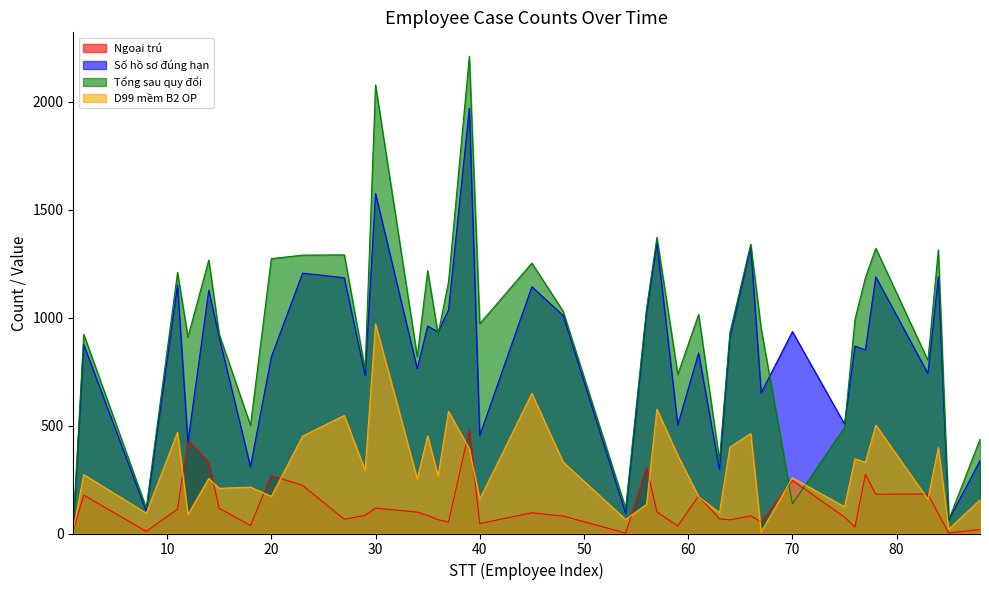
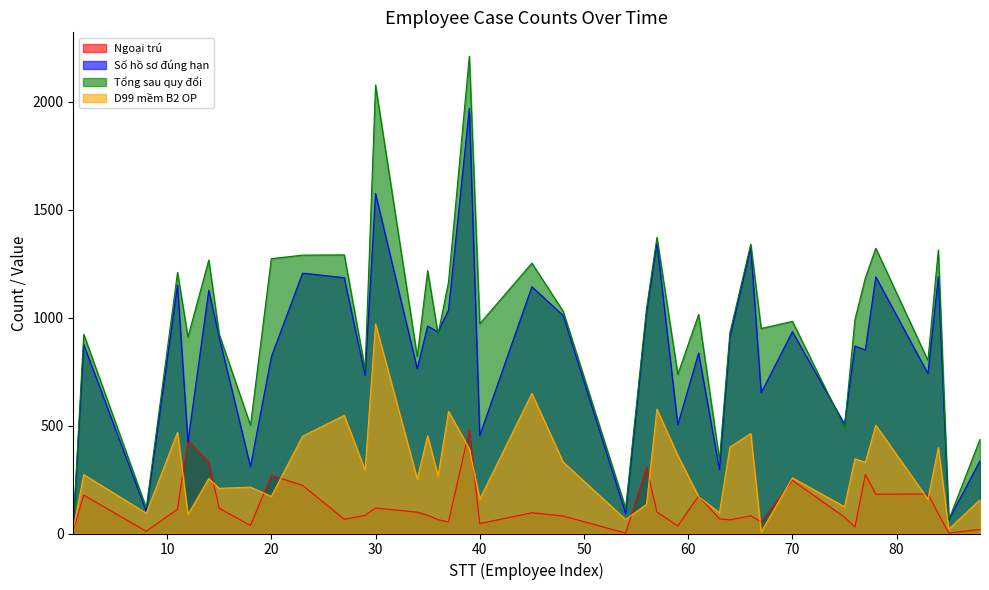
Tổng sau quy đổi, 70: 140 -> 980
